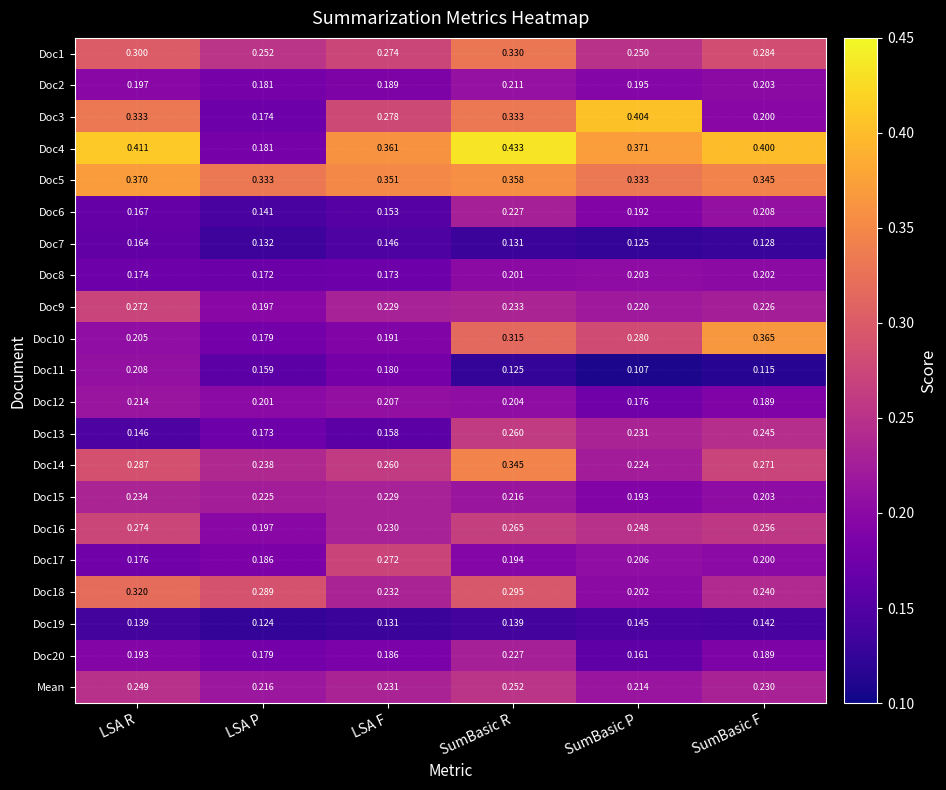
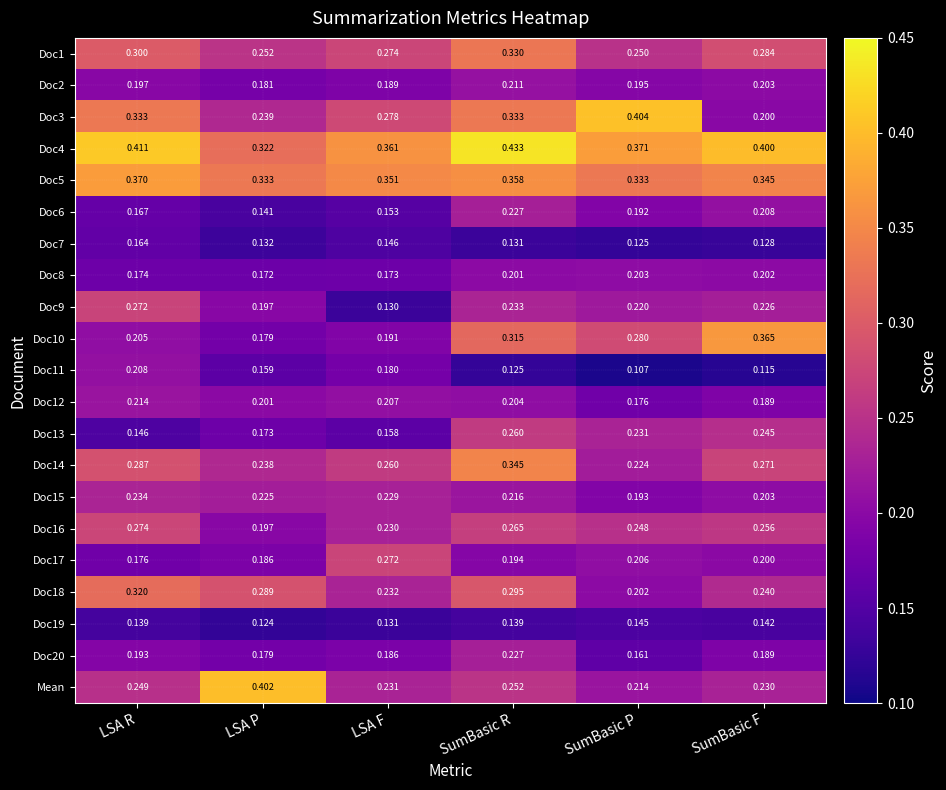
Doc3, LSA P: 0.174 -> 0.239
Doc4, LSA P: 0.181 -> 0.322
Doc9, LSA F: 0.229 -> 0.130
Mean, LSA P: 0.216 -> 0.402
